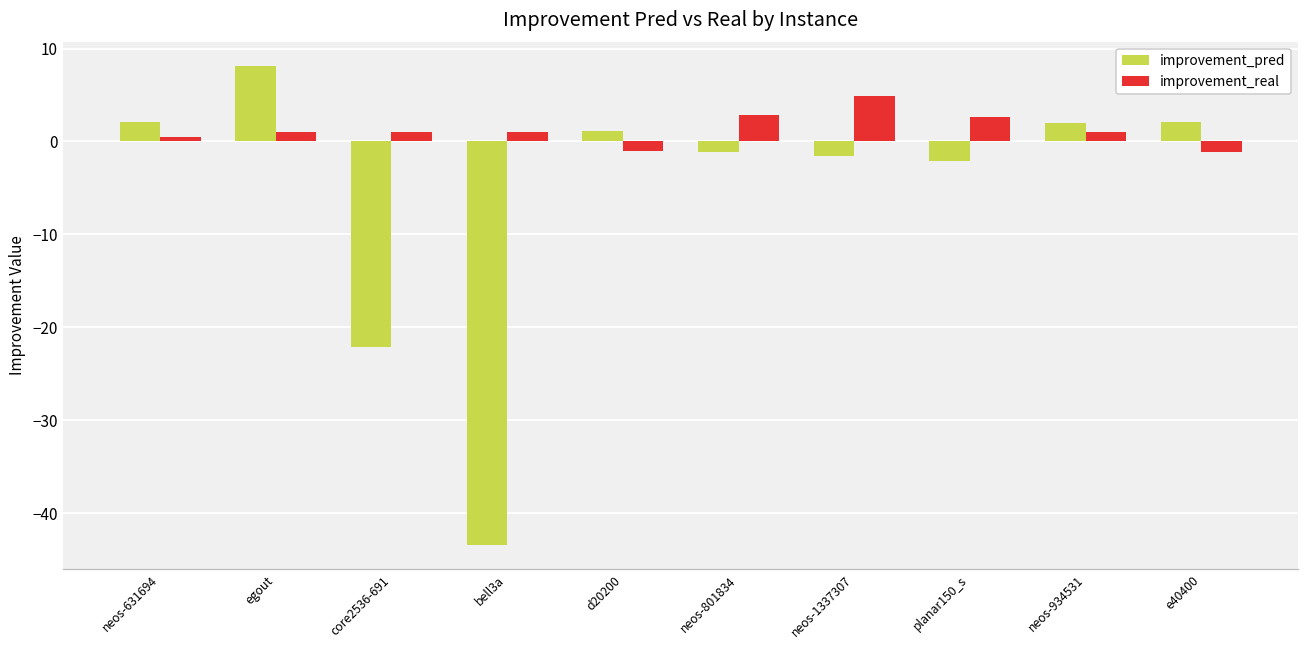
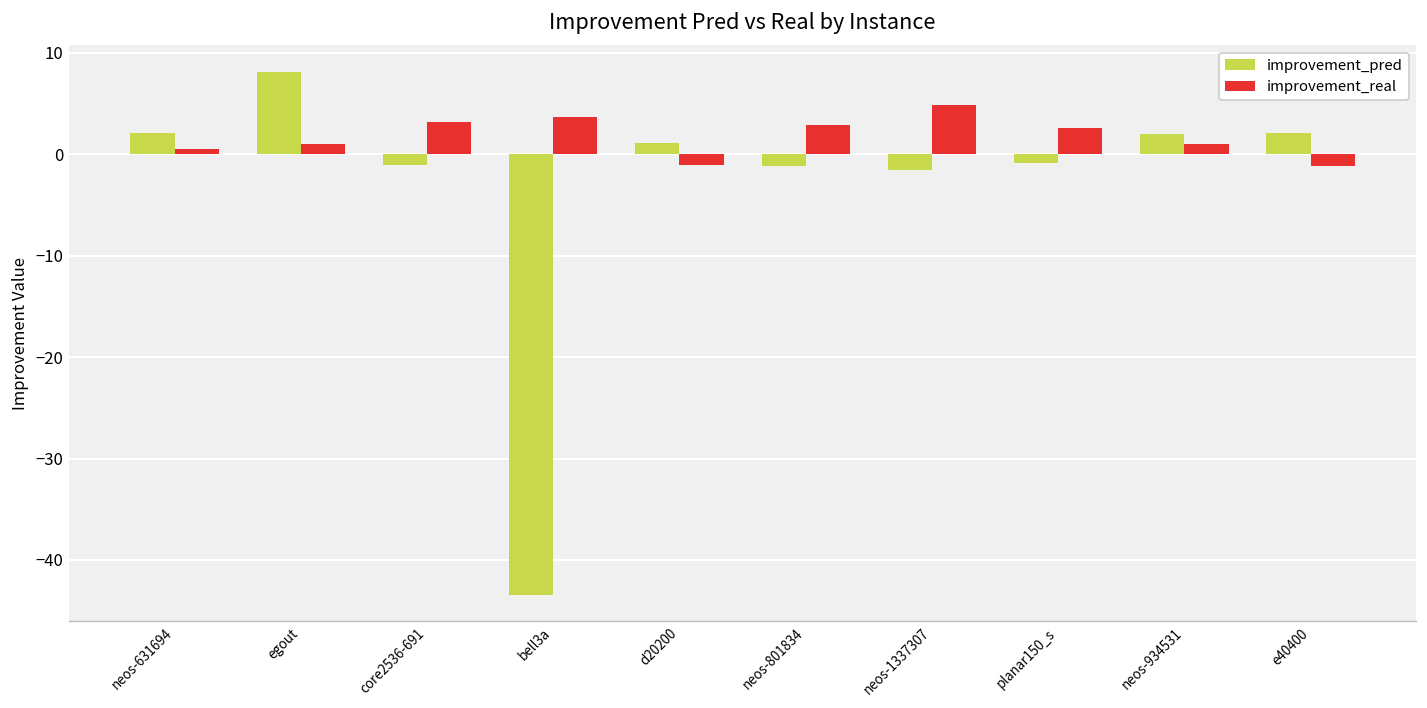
improvement_pred, core2536-691: -22 -> -1
improvement_real, core2536-691: 1 -> 3
improvement_real, bell3a: 1 -> 4
improvement_pred, planar150_s: -2 -> -1
